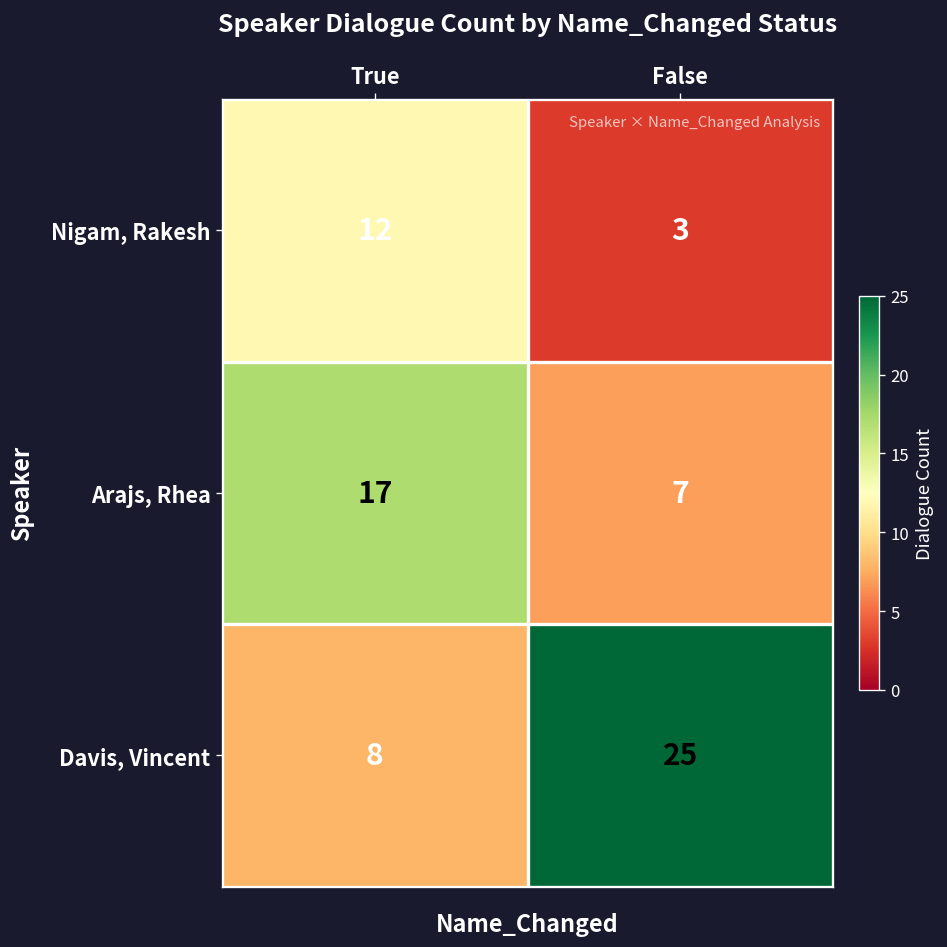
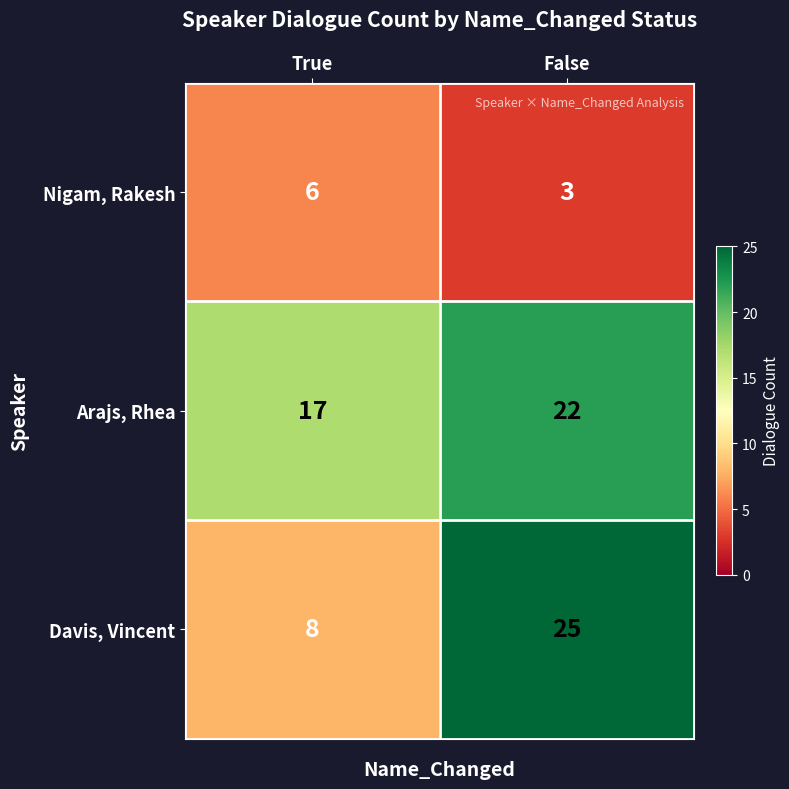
Nigam, Rakesh, True: 12 -> 6
Arajs, Rhea, False: 7 -> 22
